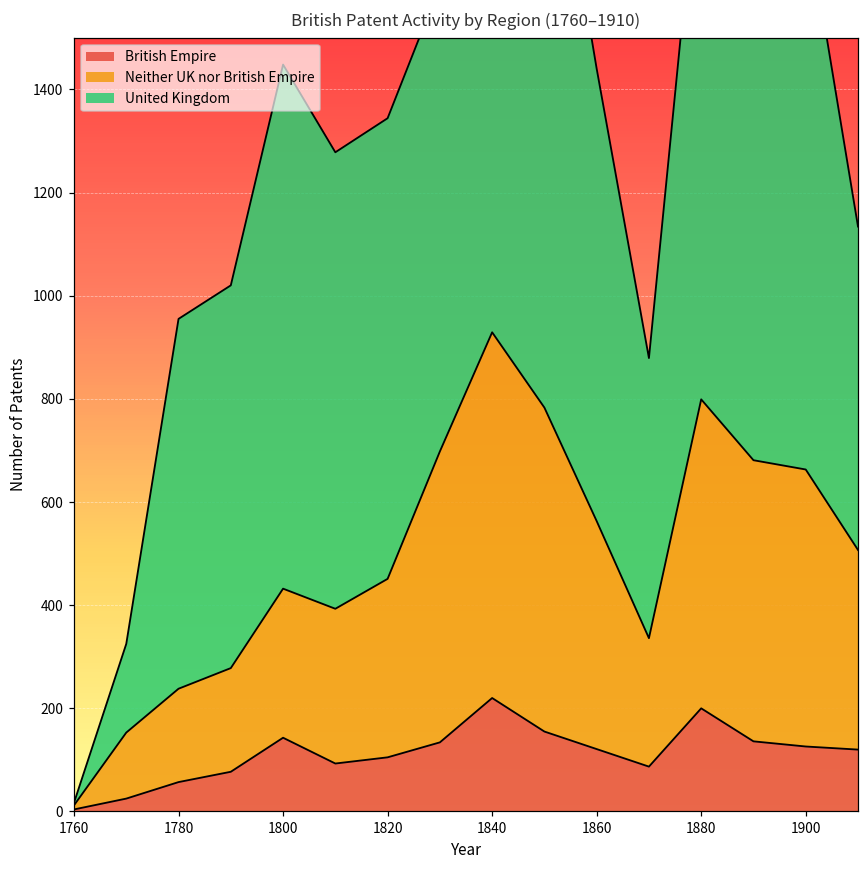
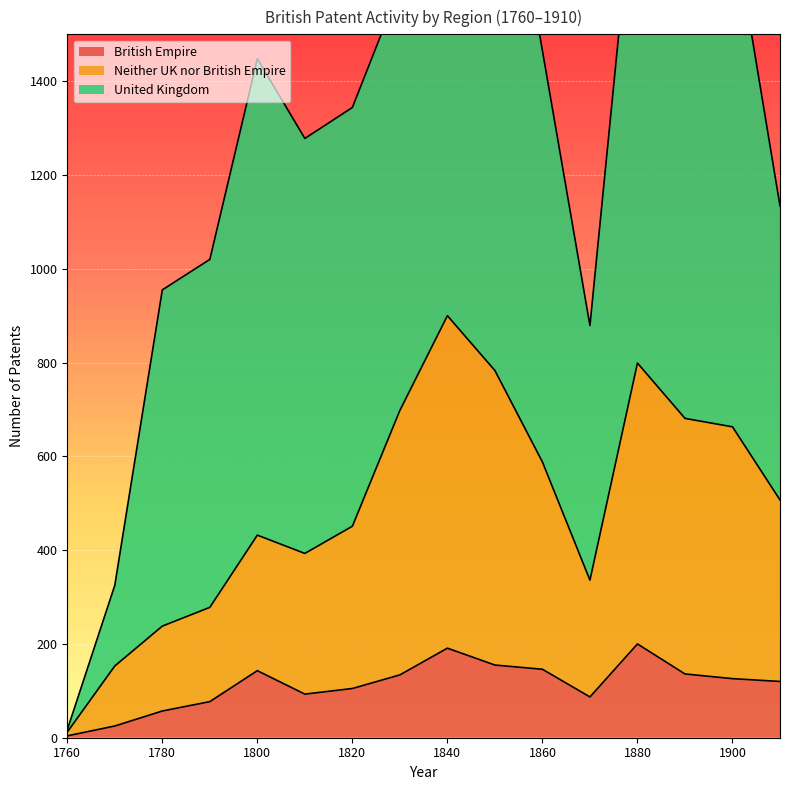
British Empire, 1840: 220 -> 190
British Empire, 1860: 120 -> 150
